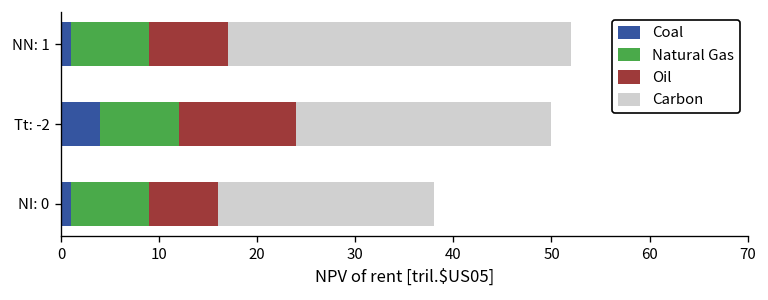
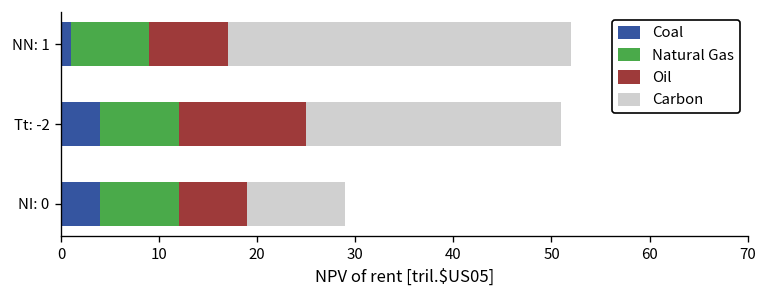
Oil, Tt: -2: 12 -> 13
Coal, NI: 0: 1 -> 4
Carbon, NI: 0: 22 -> 10
